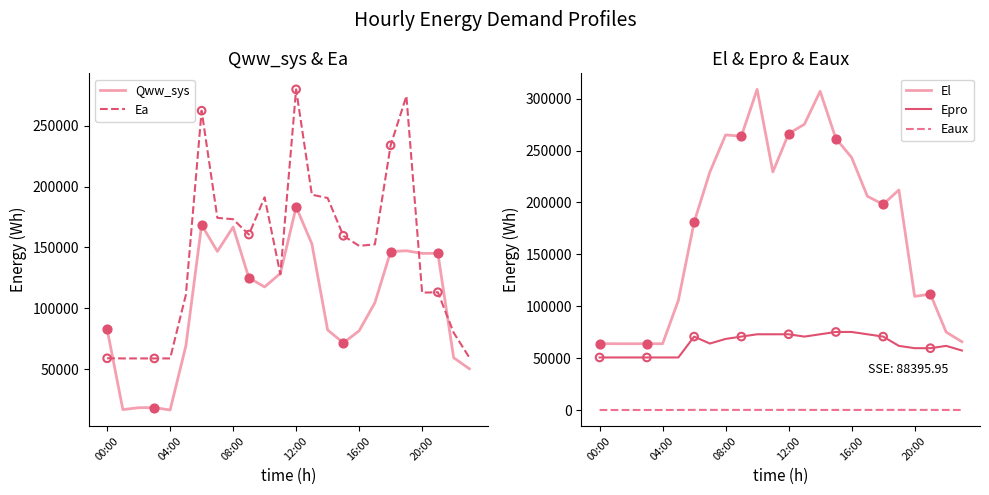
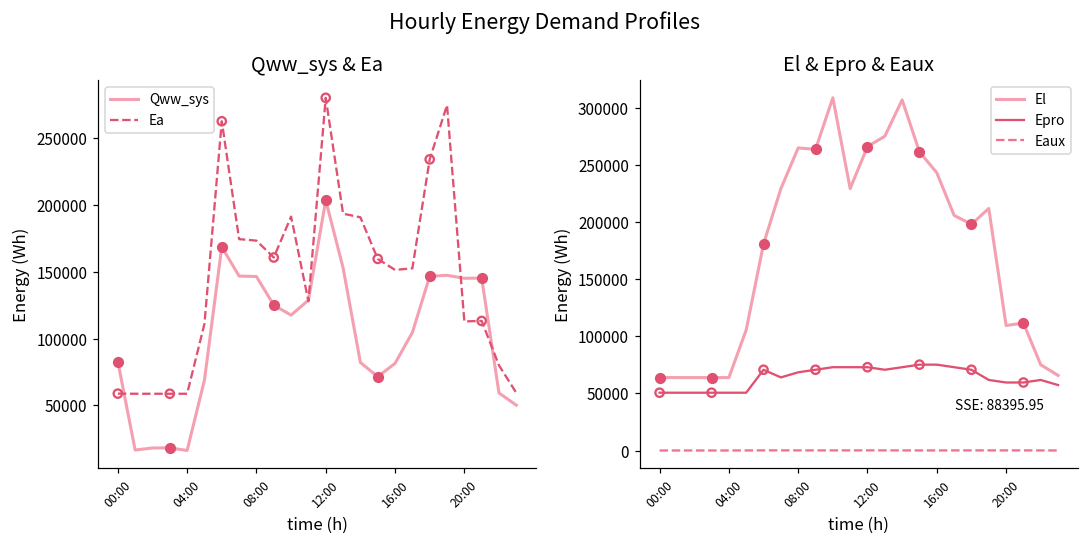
Qww_sys & Ea, Qww_sys, 08:00: 167000 -> 146000
Qww_sys & Ea, Qww_sys, 12:00: 183000 -> 203000
